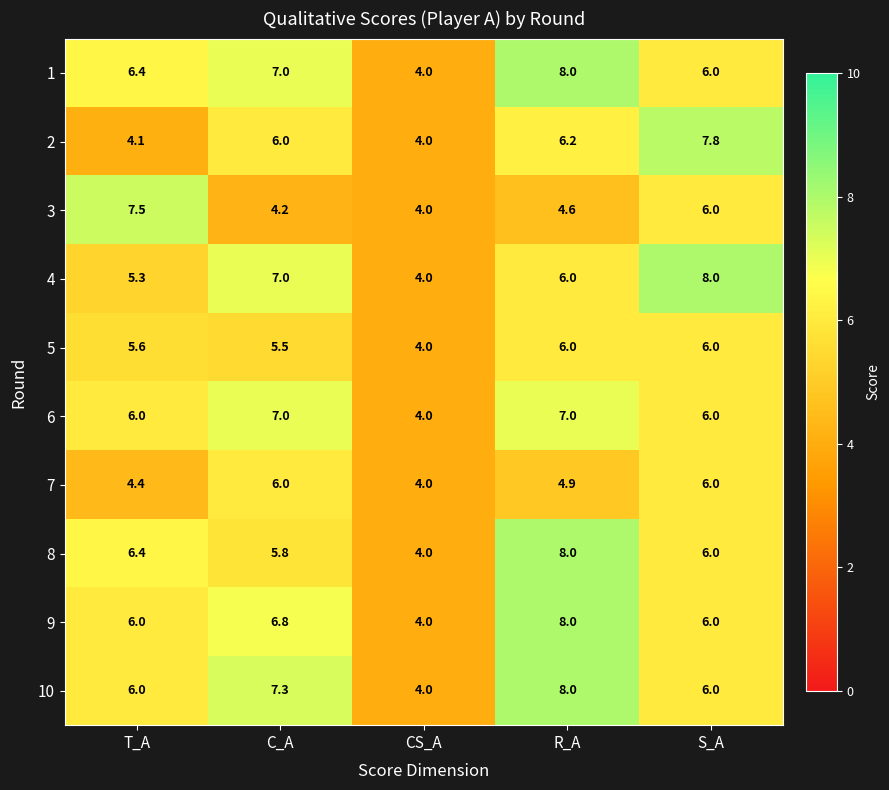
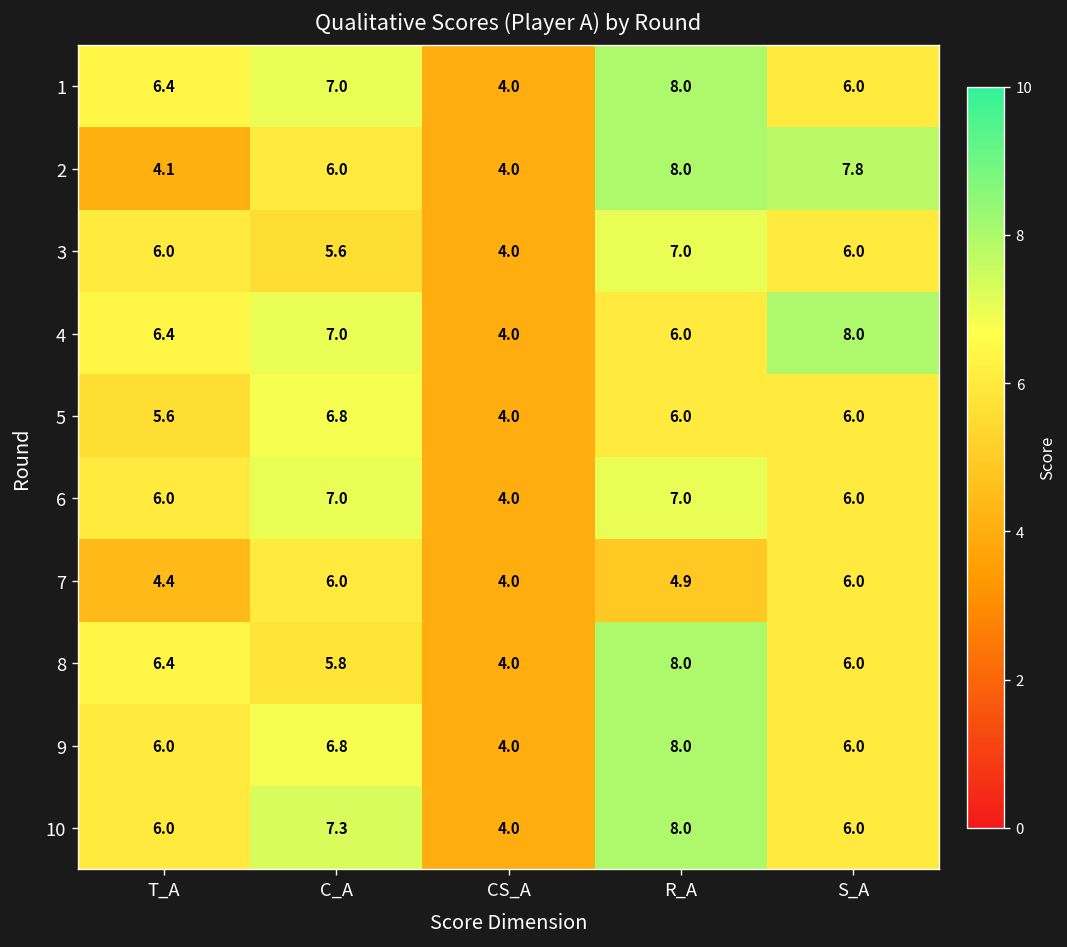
2, R_A: 6.2 -> 8.0
3, T_A: 7.5 -> 6.0
3, C_A: 4.2 -> 5.6
3, R_A: 4.6 -> 7.0
4, T_A: 5.3 -> 6.4
5, C_A: 5.5 -> 6.8
